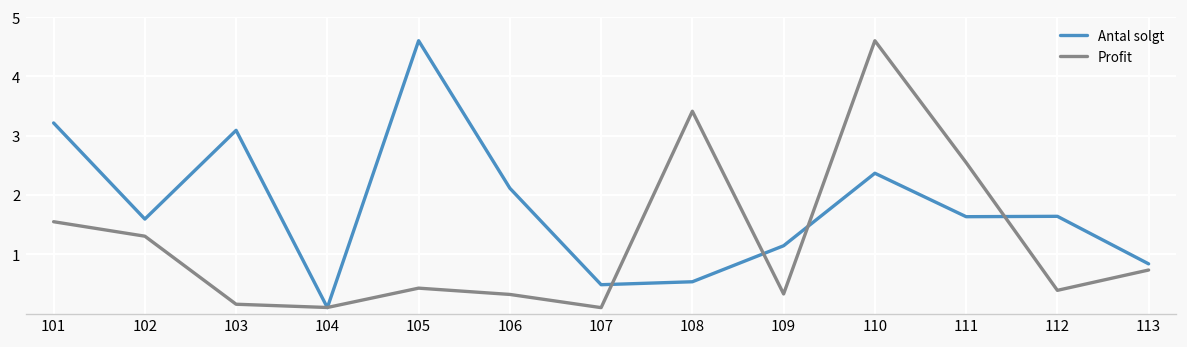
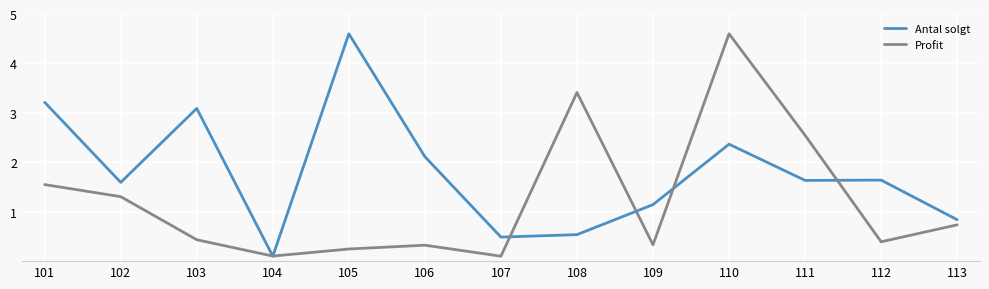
Profit, 103: 0.2 -> 0.4
Profit, 105: 0.4 -> 0.2
